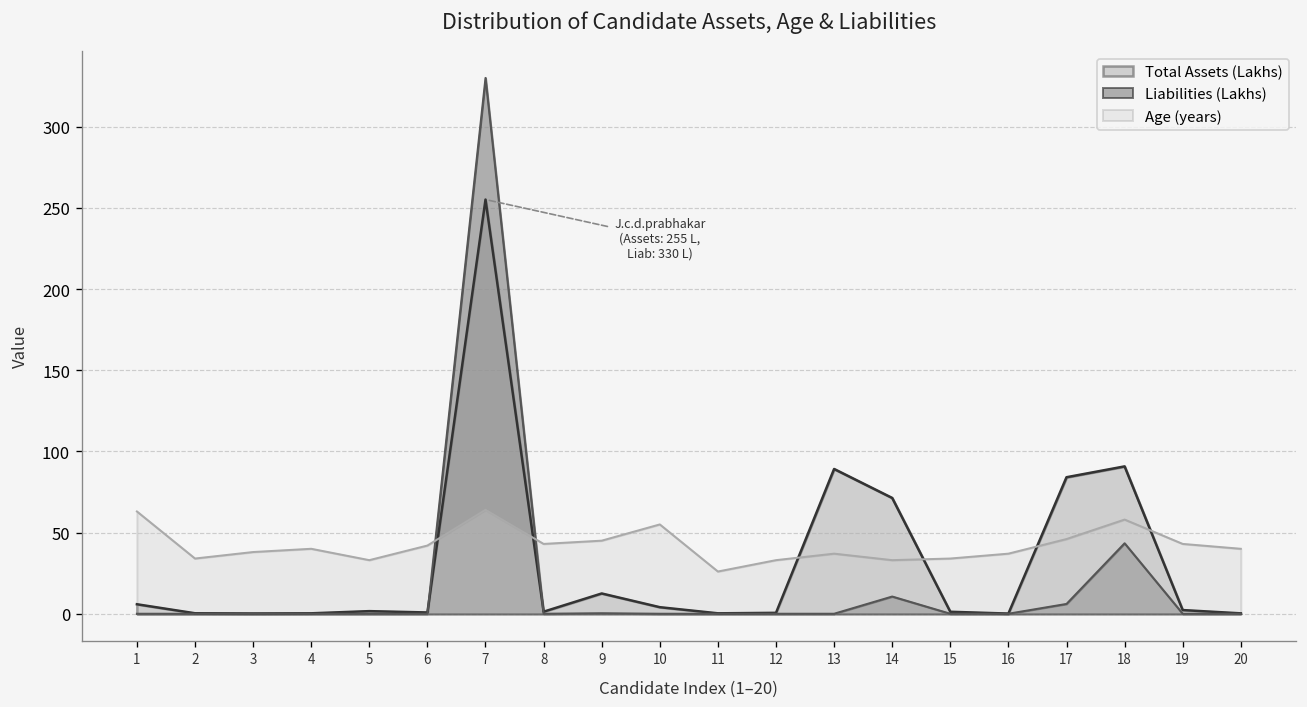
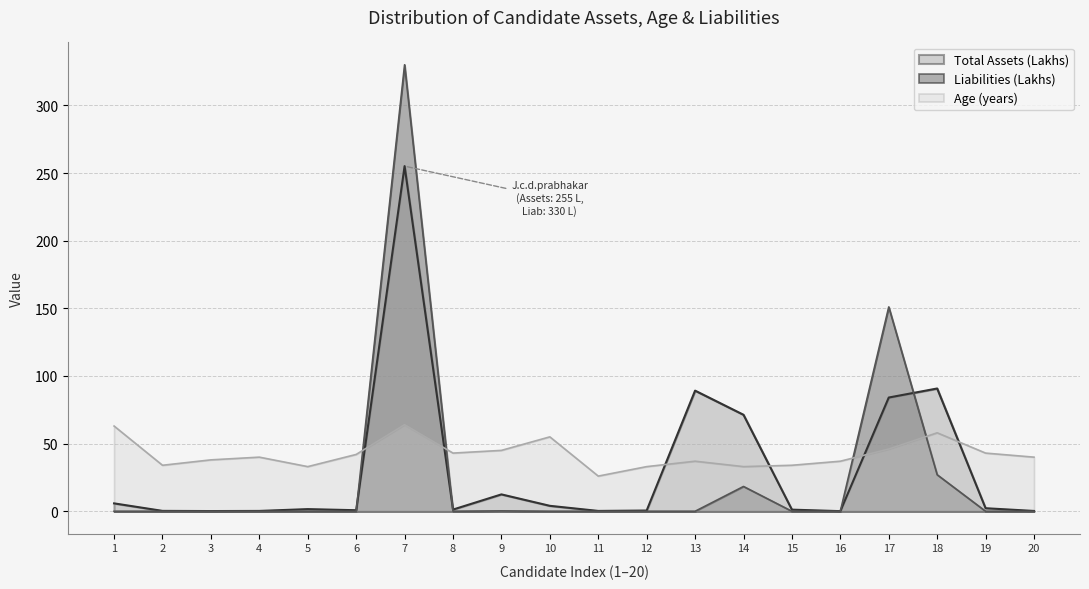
Liabilities (Lakhs), 14: 11 -> 18
Liabilities (Lakhs), 17: 6 -> 151
Liabilities (Lakhs), 18: 43 -> 27
